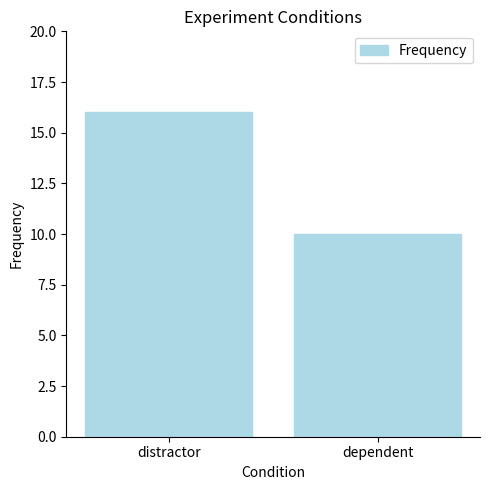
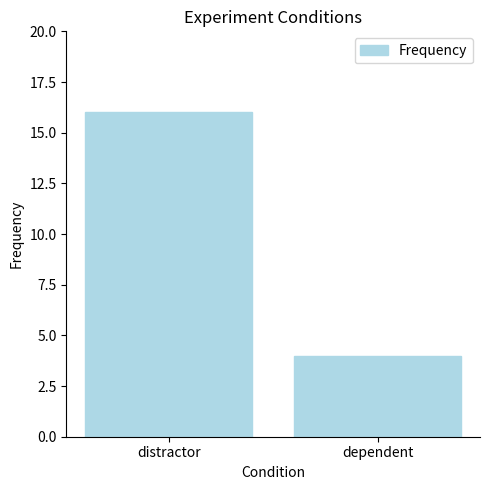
dependent: 10 -> 4
